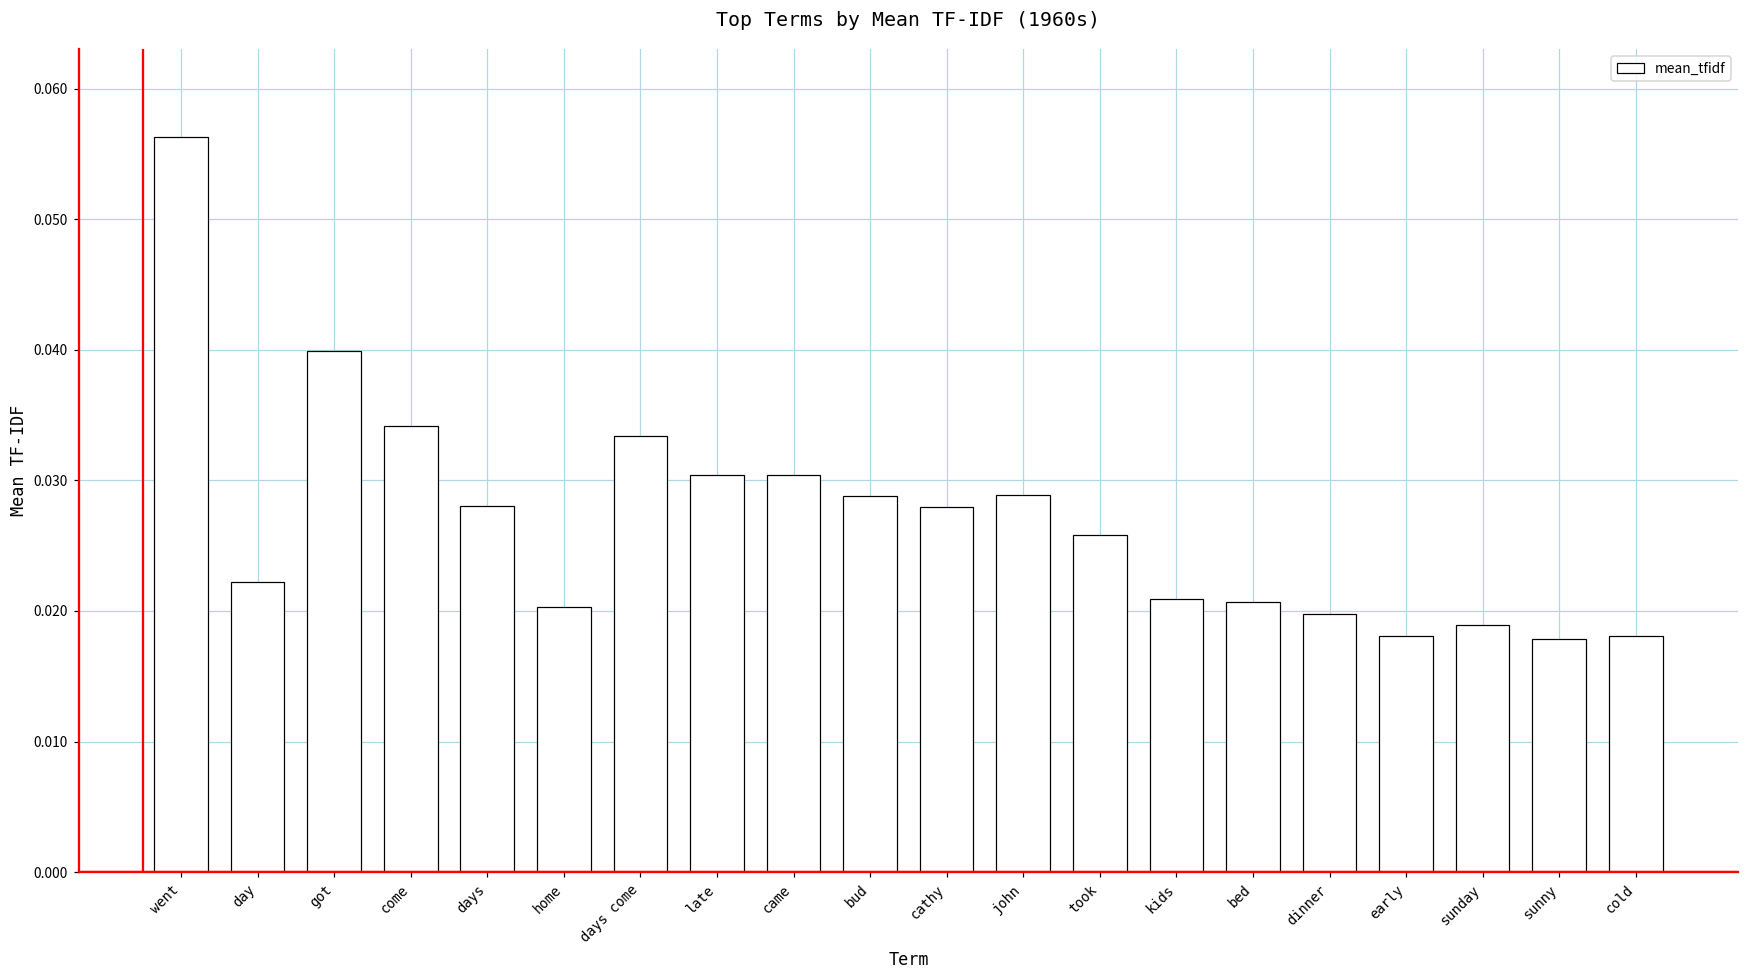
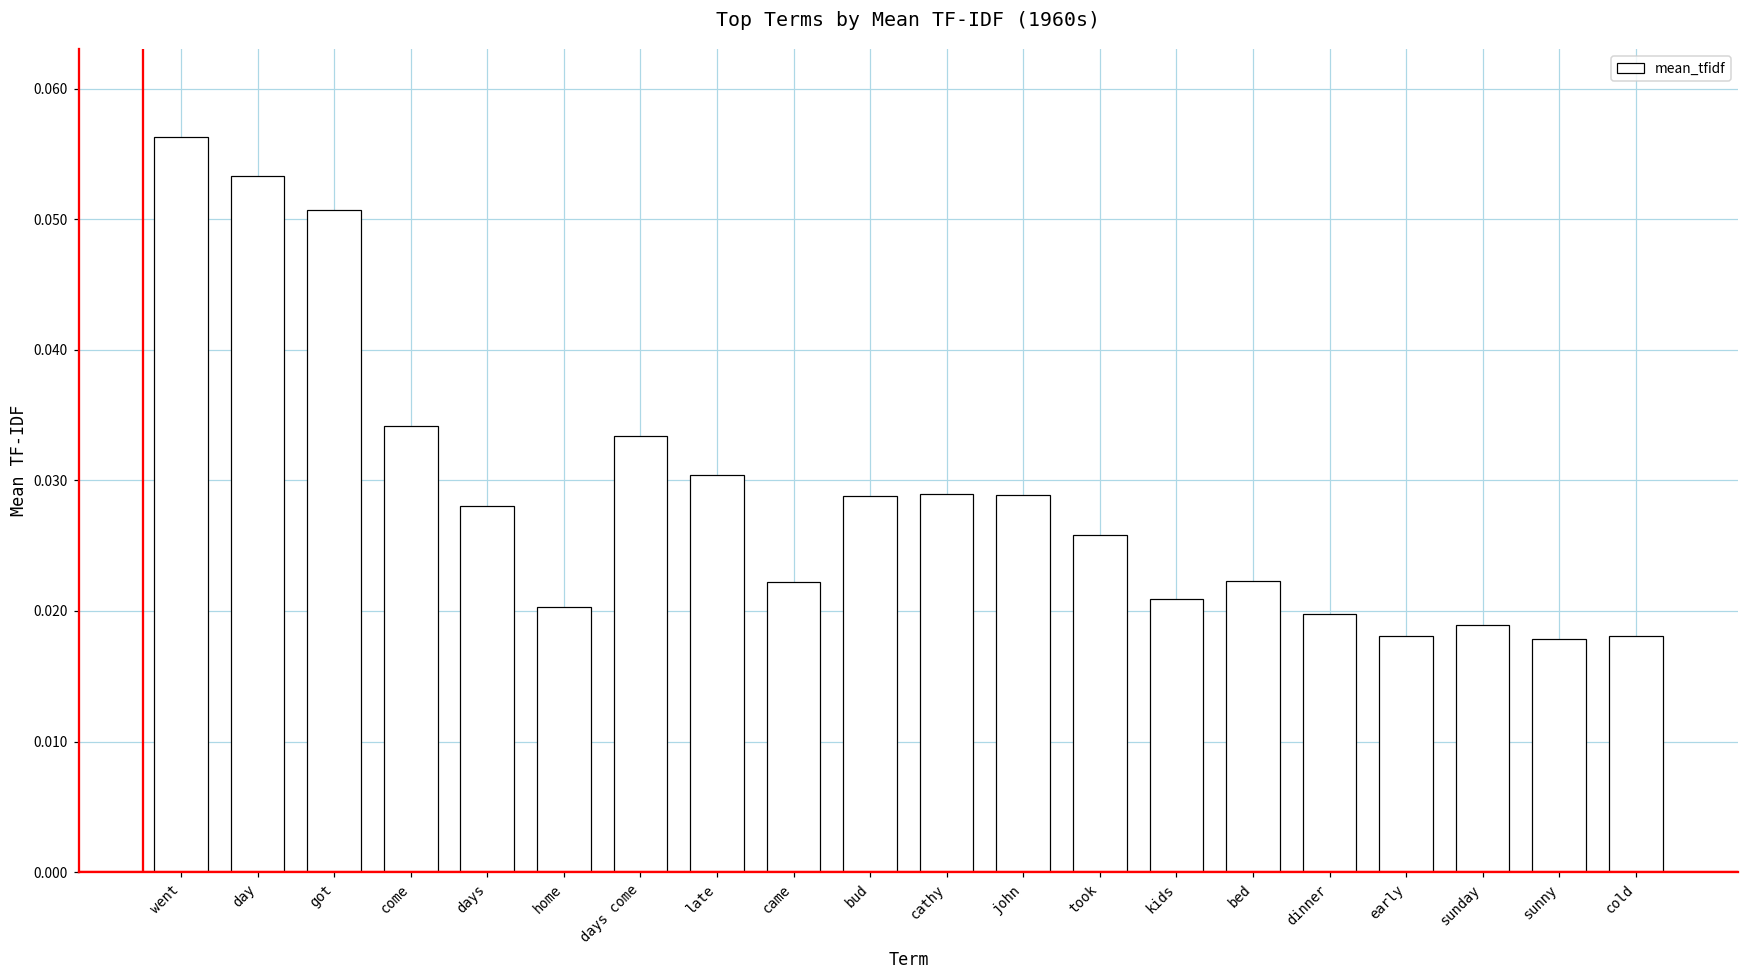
day: 0.0222 -> 0.0533
got: 0.0399 -> 0.0507
came: 0.0304 -> 0.0222
cathy: 0.0279 -> 0.0290
bed: 0.0207 -> 0.0223
